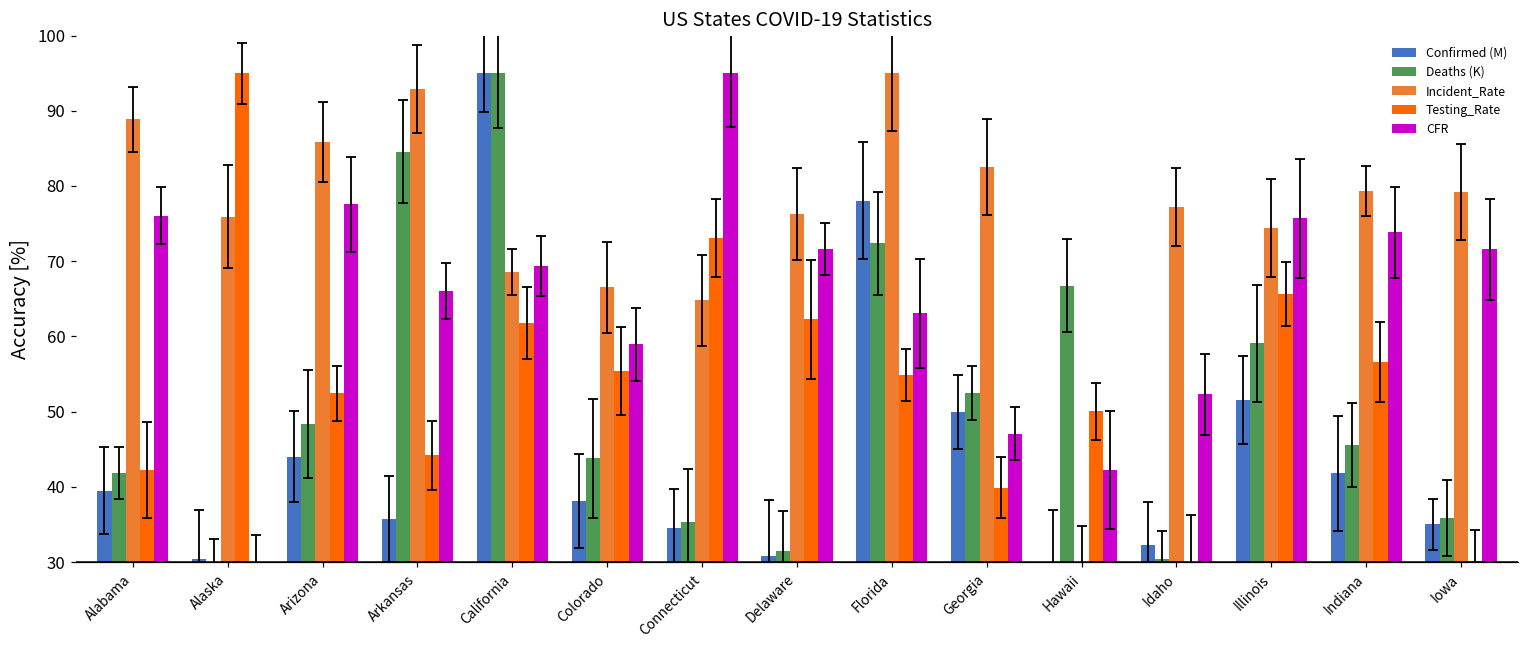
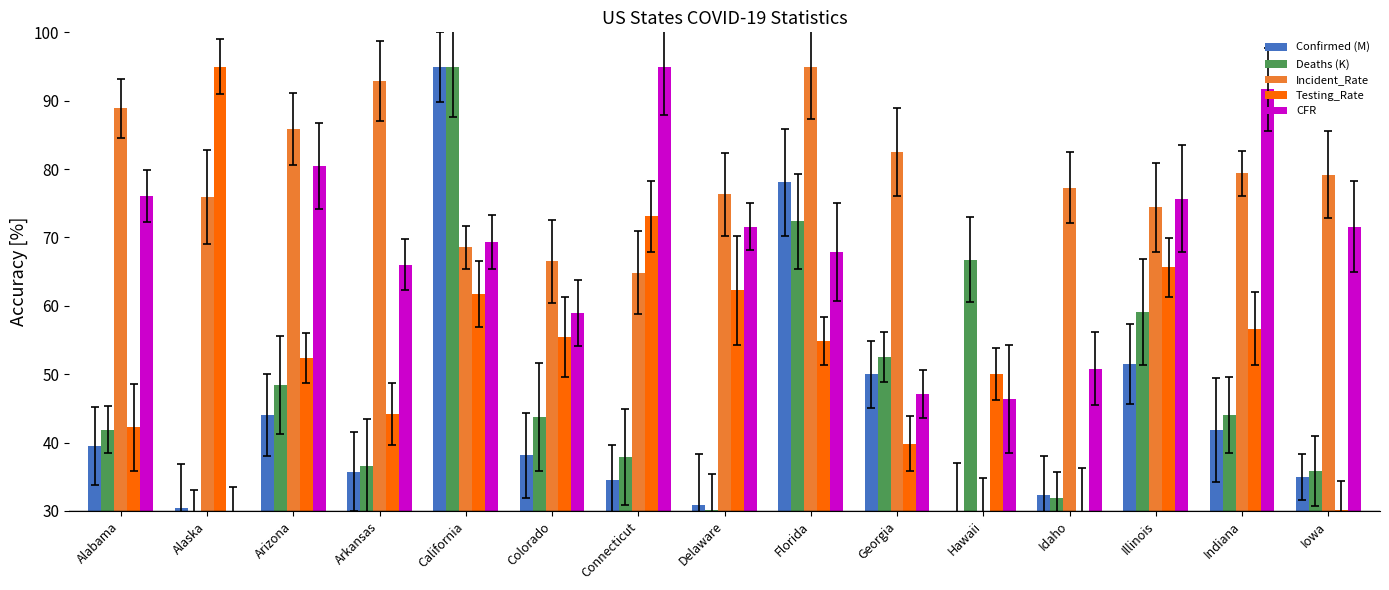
CFR, Arizona: 78 -> 81
Deaths (K), Arkansas: 85 -> 37
Deaths (K), Connecticut: 35 -> 38
Deaths (K), Delaware: 31 -> 30
CFR, Florida: 63 -> 68
CFR, Hawaii: 42 -> 46
Deaths (K), Idaho: 30 -> 32
CFR, Idaho: 52 -> 51
Deaths (K), Indiana: 46 -> 44
CFR, Indiana: 74 -> 92
